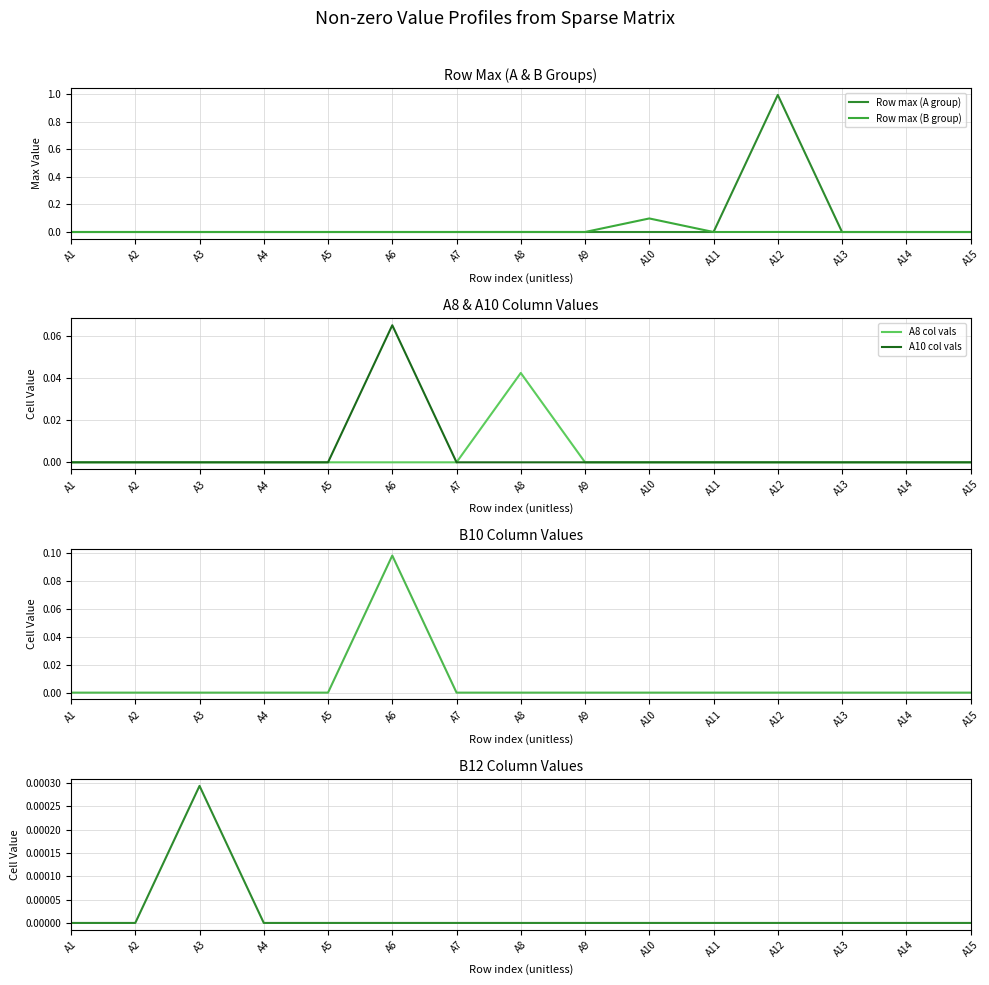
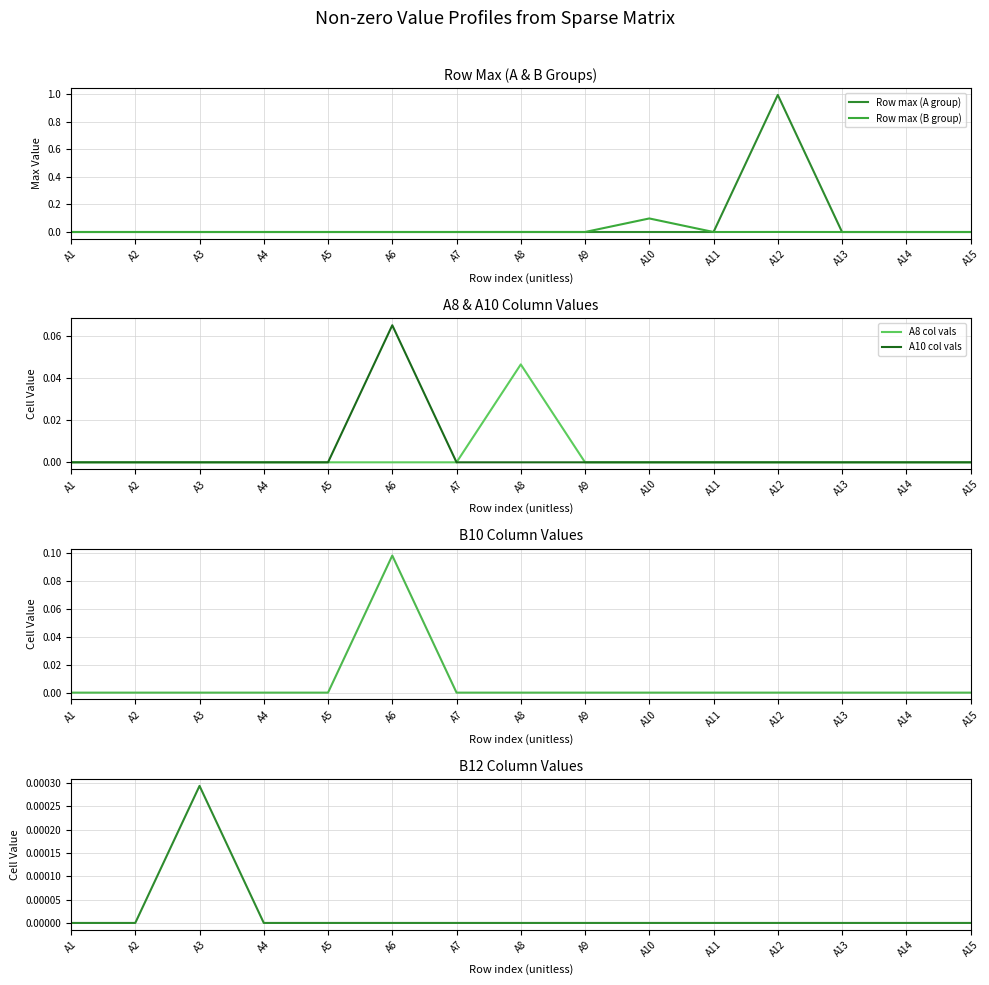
A8 & A10 Column Values, A8 col vals, A8: 0.042 -> 0.046
